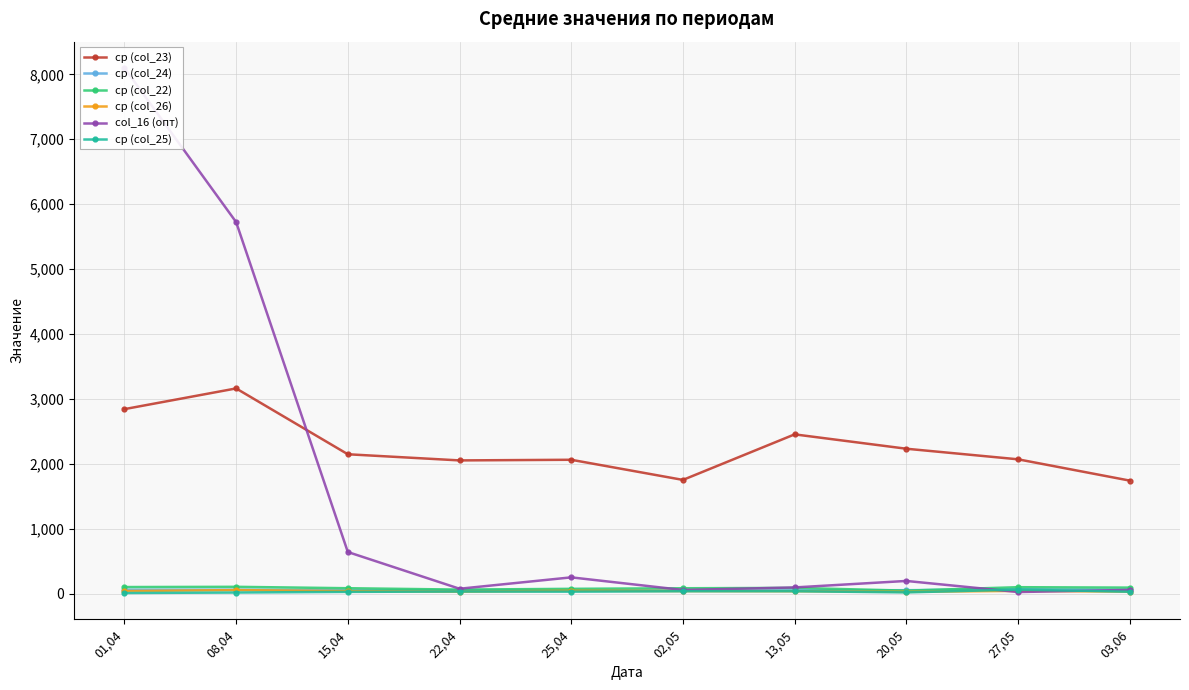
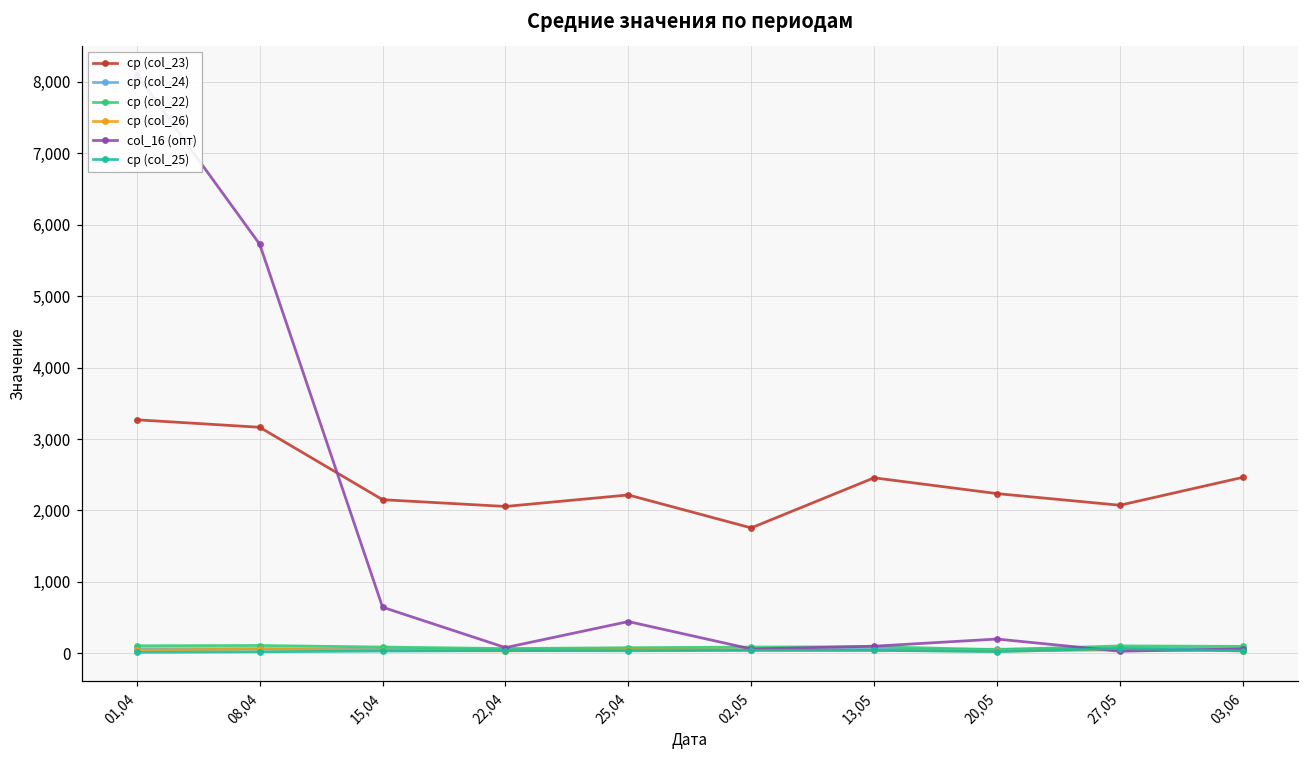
ср (col_23), 01,04: 2,800 -> 3,300
ср (col_23), 25,04: 2,100 -> 2,200
col_16 (опт), 25,04: 300 -> 400
ср (col_23), 03,06: 1,700 -> 2,500
